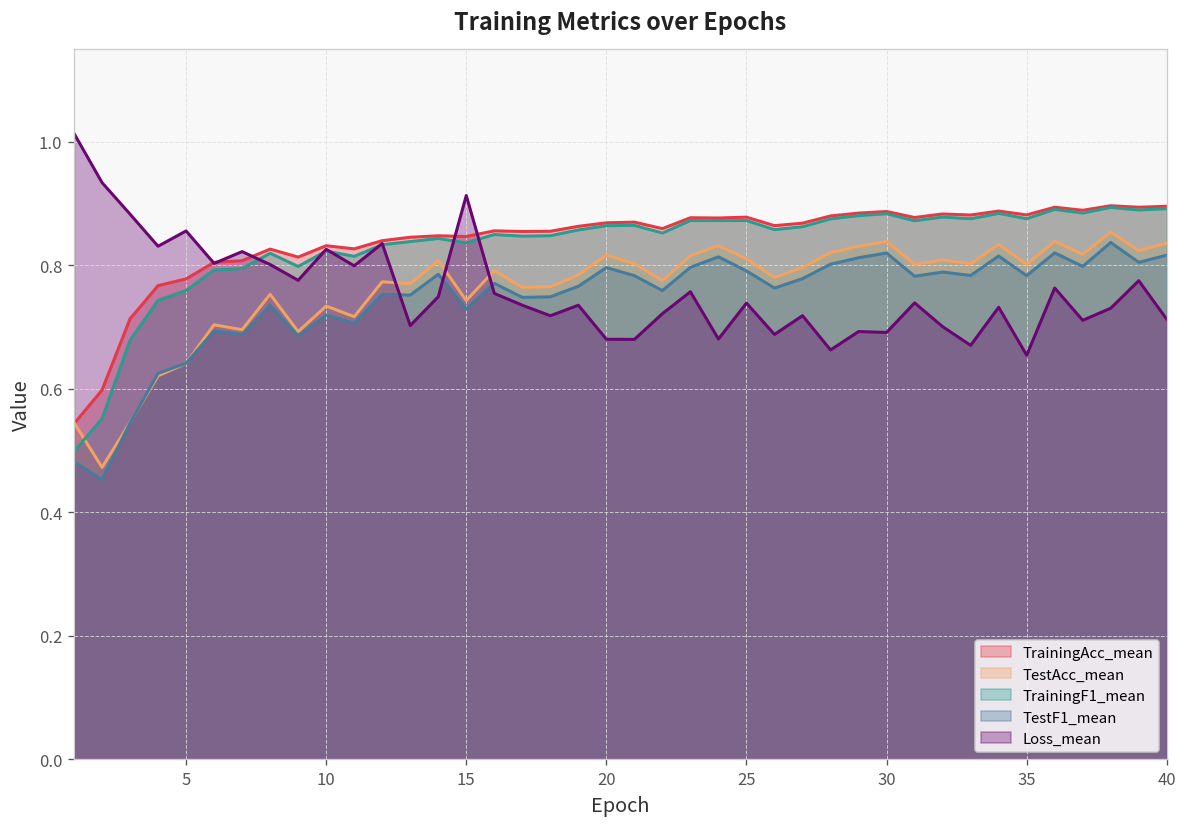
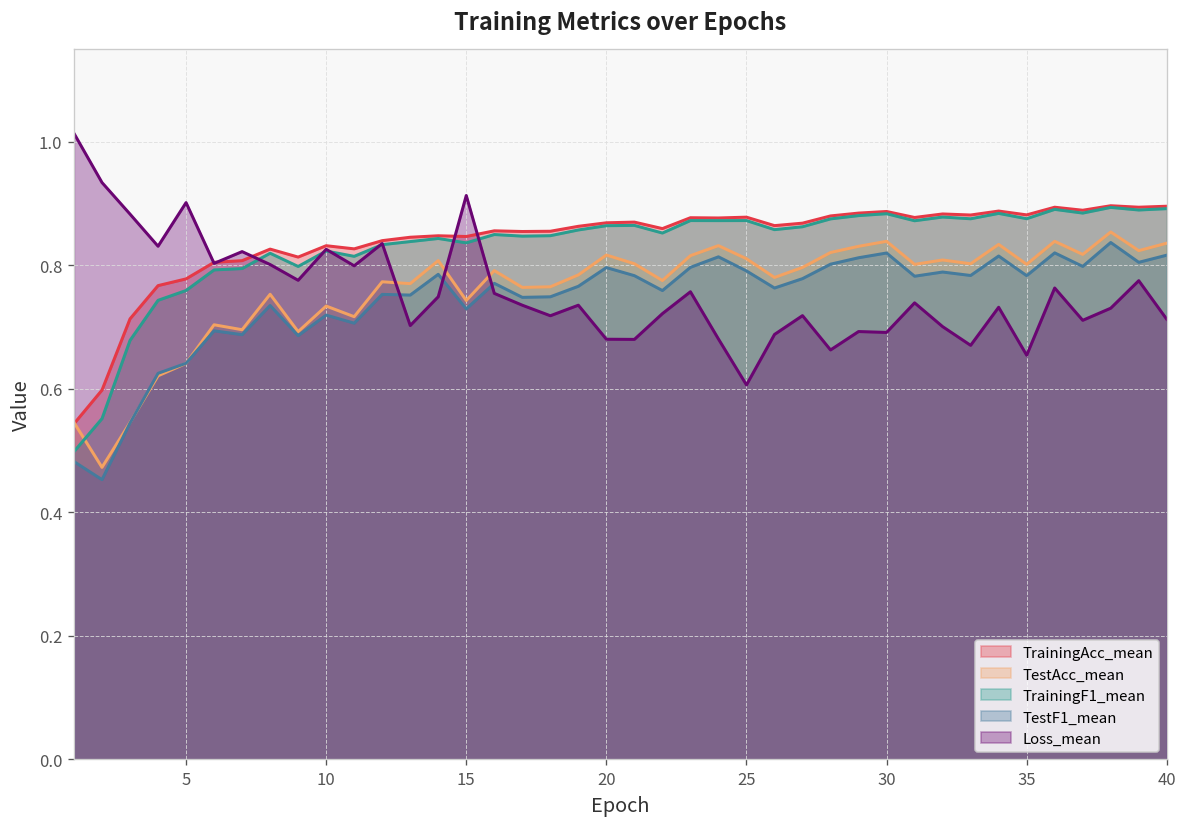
Loss_mean, 5: 0.86 -> 0.90
Loss_mean, 25: 0.74 -> 0.61
